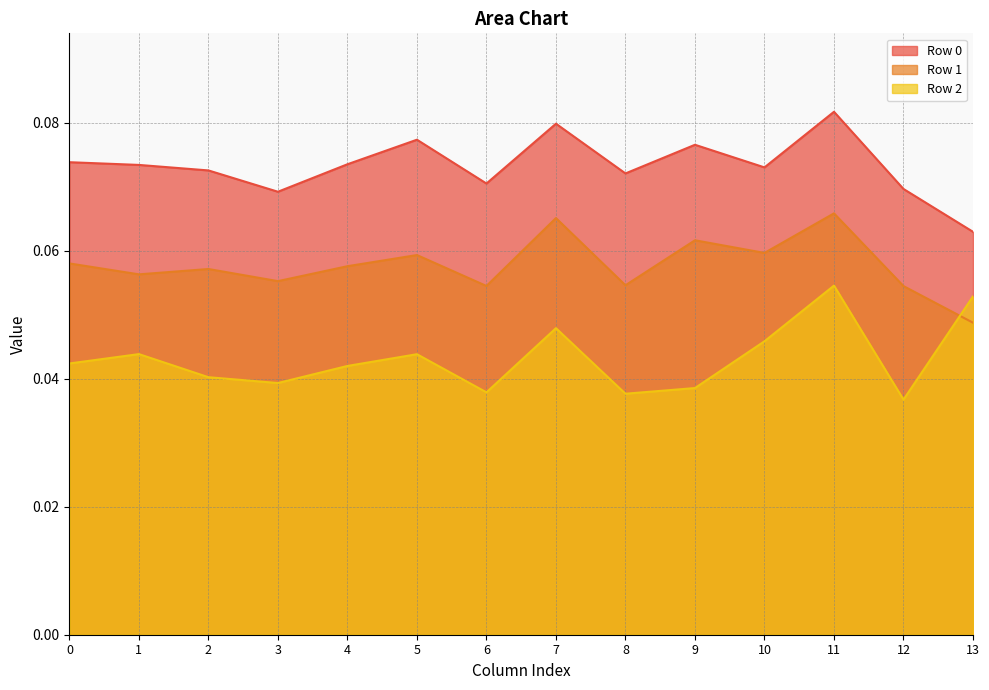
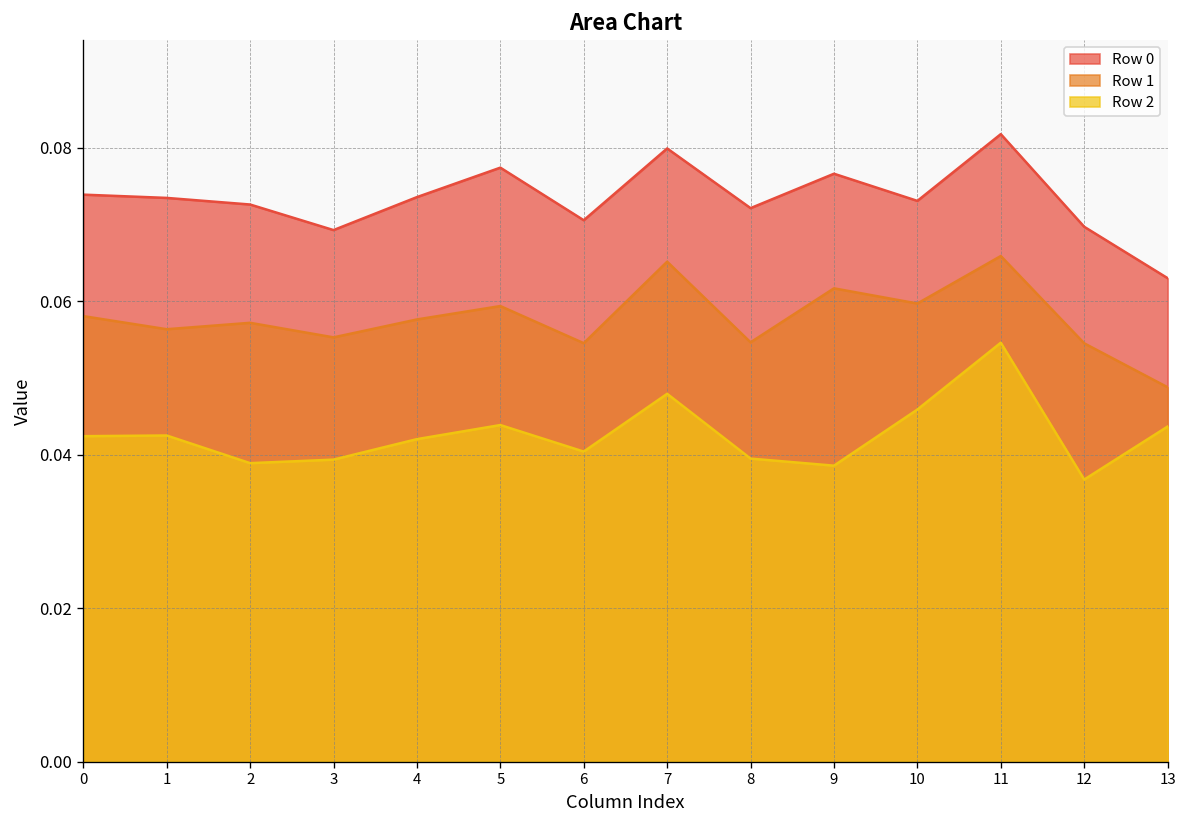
Row 2, 1: 0.044 -> 0.042
Row 2, 2: 0.040 -> 0.039
Row 2, 6: 0.038 -> 0.040
Row 2, 8: 0.038 -> 0.039
Row 2, 13: 0.053 -> 0.044
